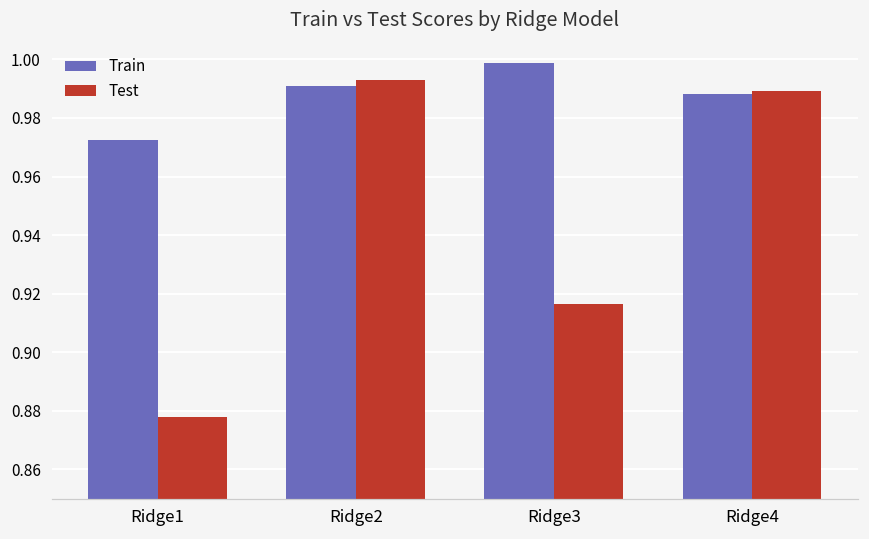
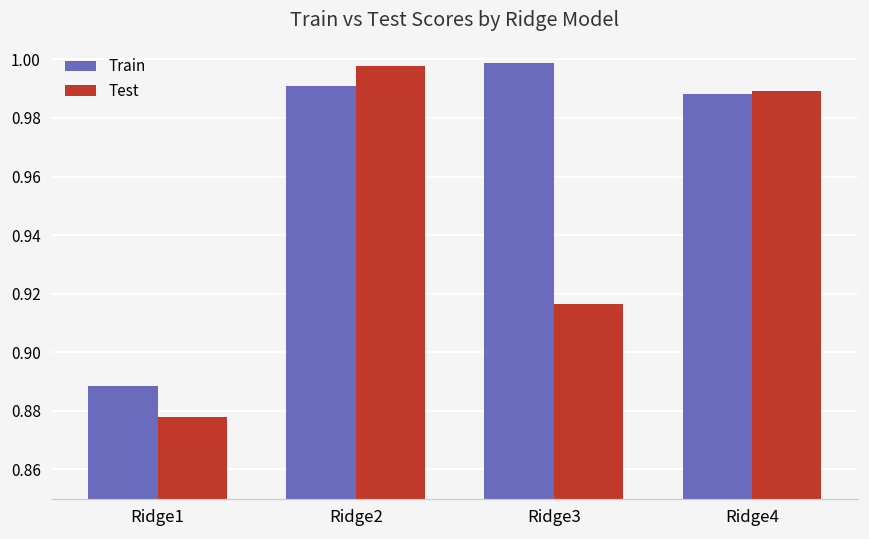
Train, Ridge1: 0.973 -> 0.889
Test, Ridge2: 0.993 -> 0.998
